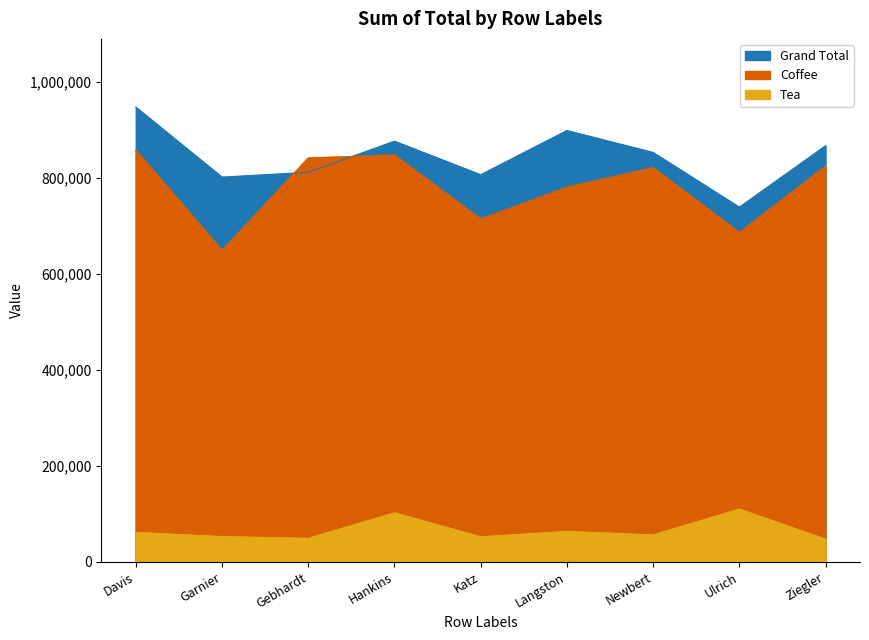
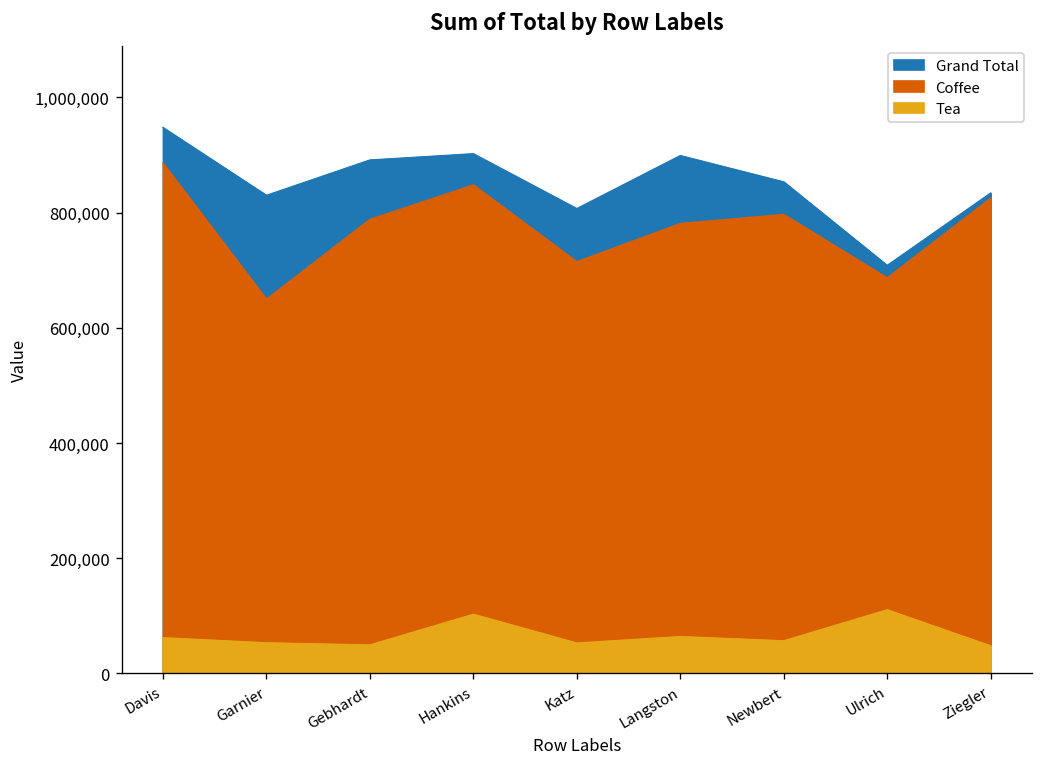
Coffee, Davis: 860,000 -> 890,000
Grand Total, Garnier: 800,000 -> 830,000
Grand Total, Gebhardt: 810,000 -> 890,000
Coffee, Gebhardt: 840,000 -> 790,000
Grand Total, Hankins: 880,000 -> 900,000
Coffee, Newbert: 820,000 -> 800,000
Grand Total, Ulrich: 740,000 -> 710,000
Grand Total, Ziegler: 870,000 -> 830,000
